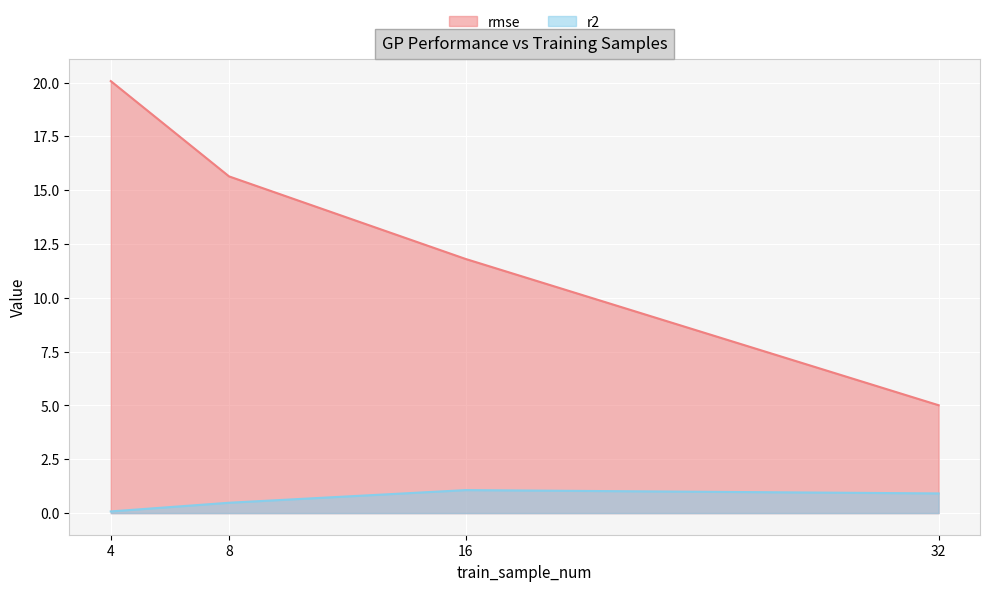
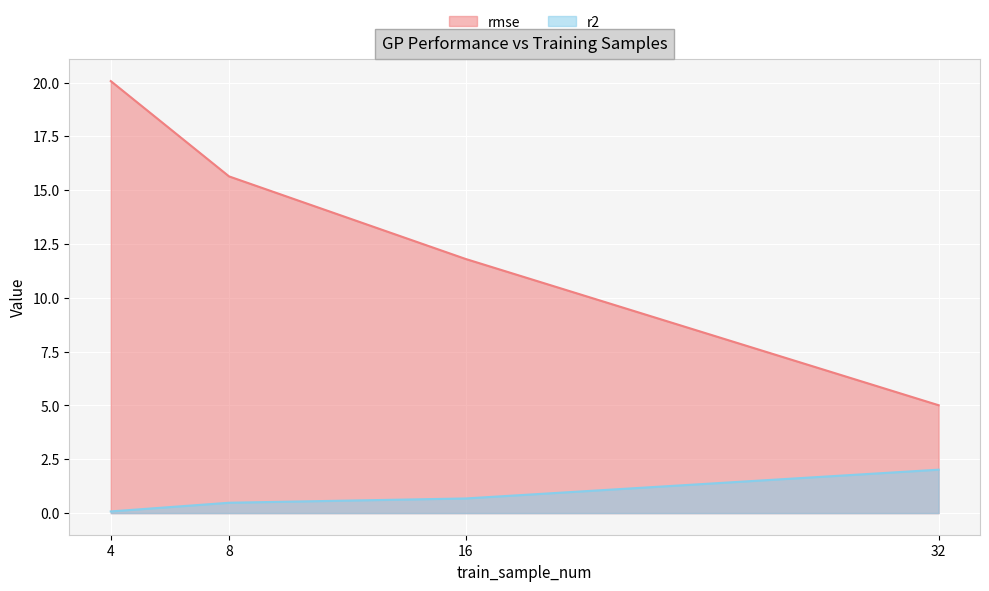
r2, 16: 1.1 -> 0.7
r2, 32: 0.9 -> 2.0
